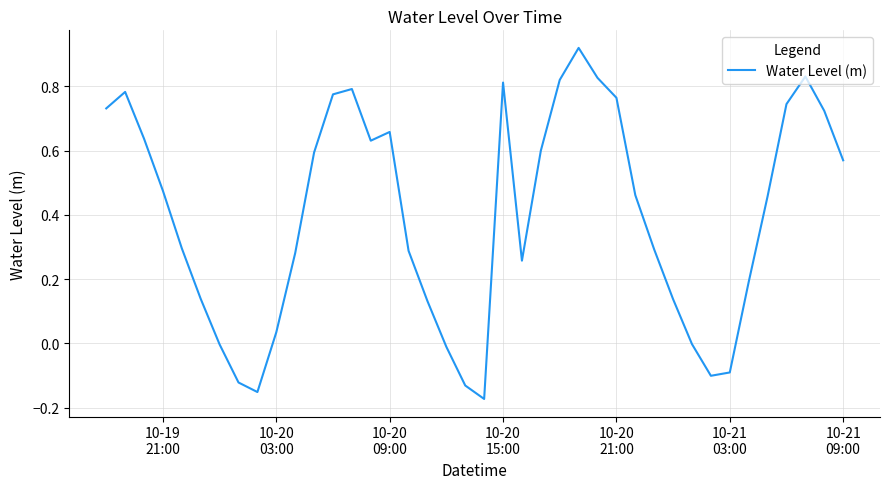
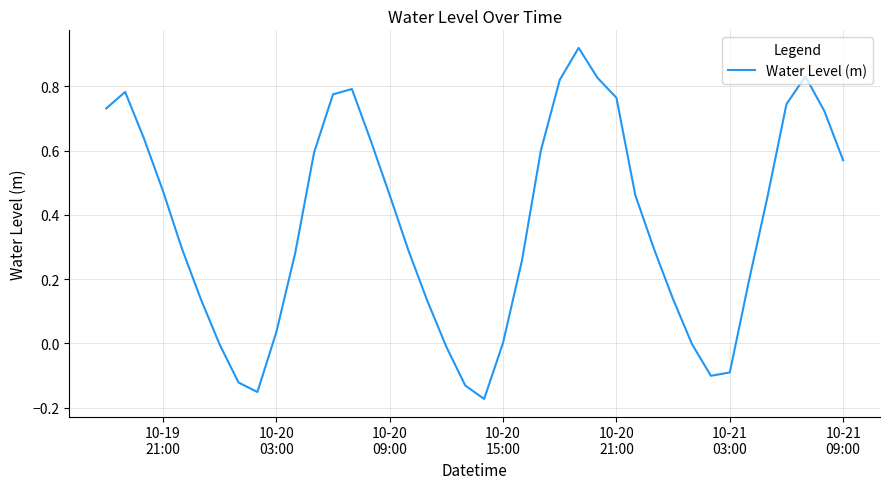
10-20 09:00: 0.66 -> 0.46
10-20 15:00: 0.81 -> 0.00
